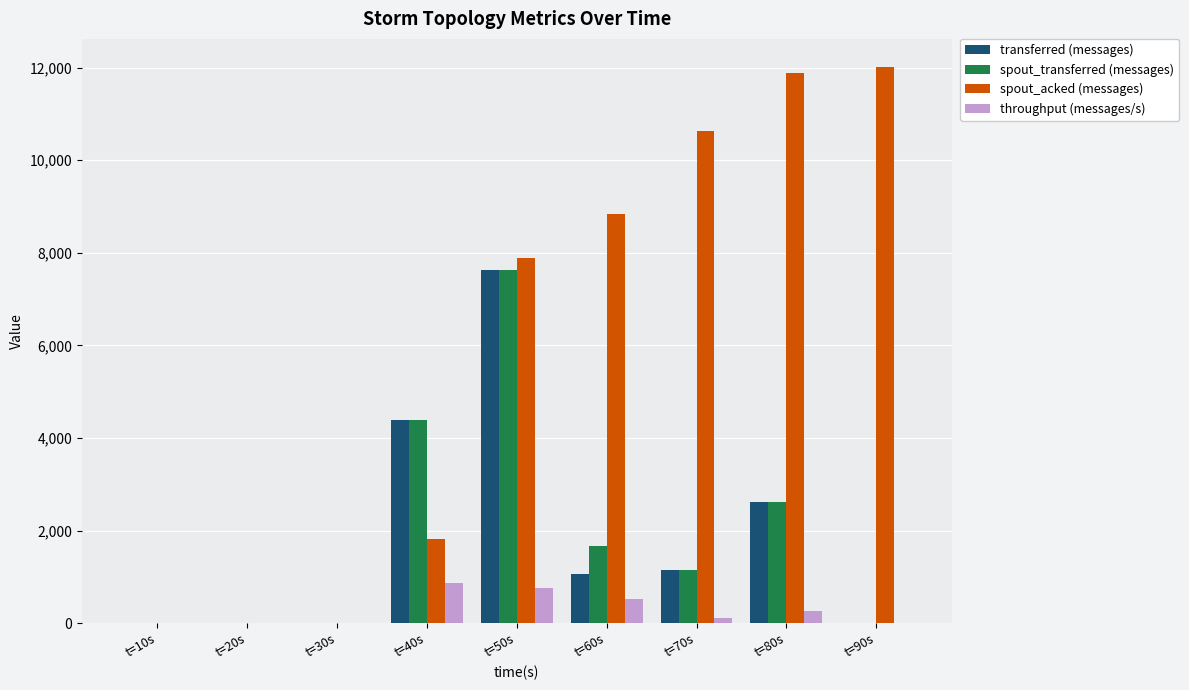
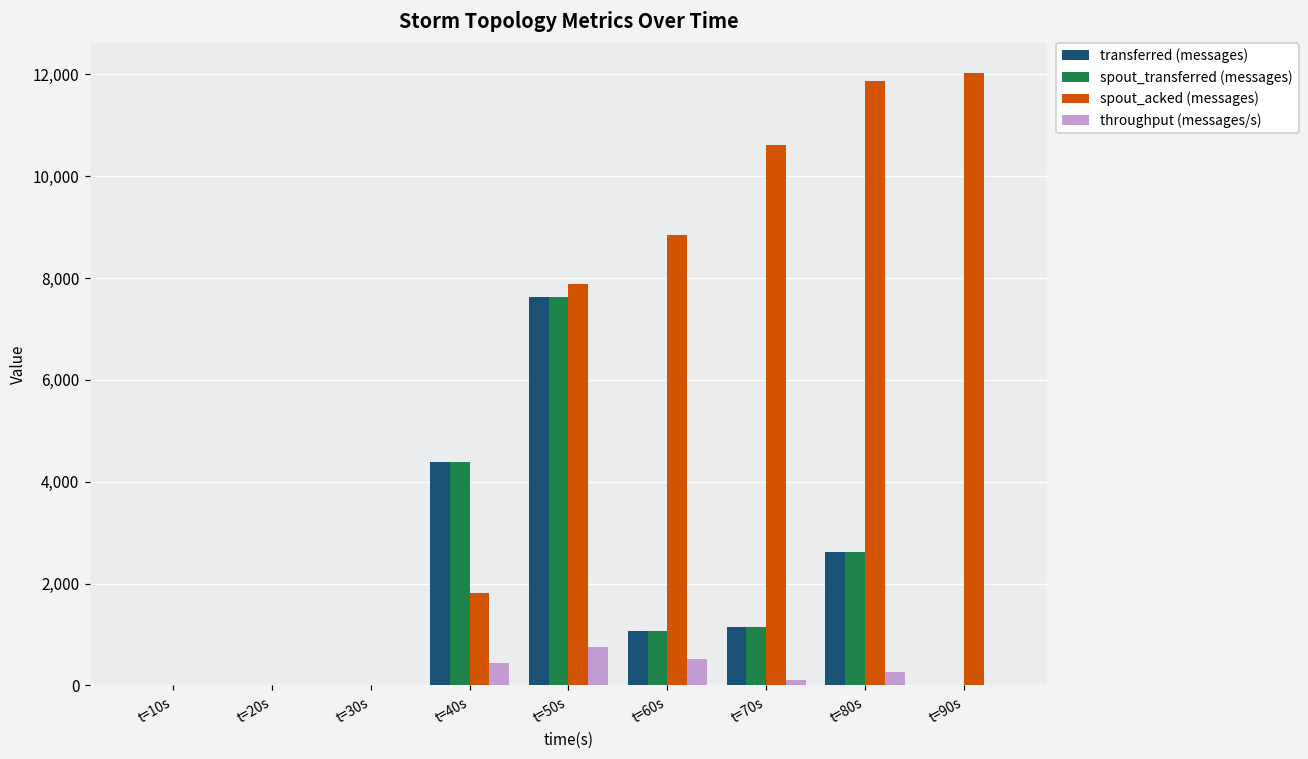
throughput (messages/s), t=40s: 900 -> 400
spout_transferred (messages), t=60s: 1,700 -> 1,100
